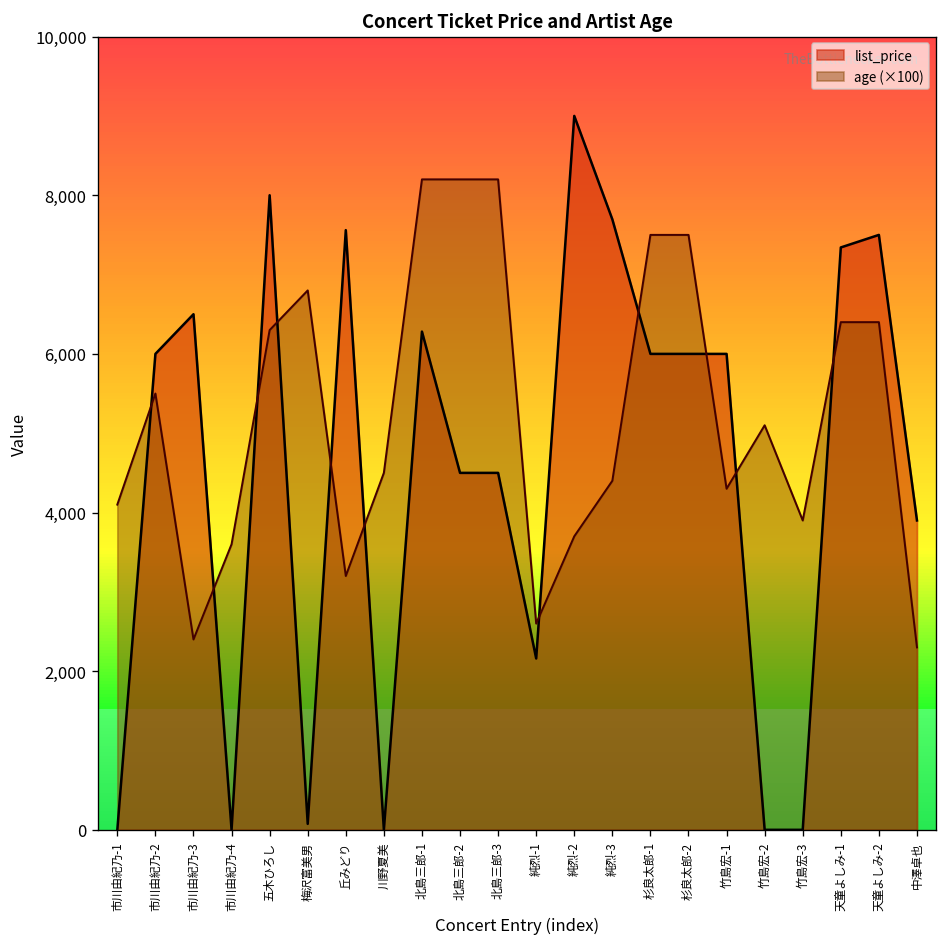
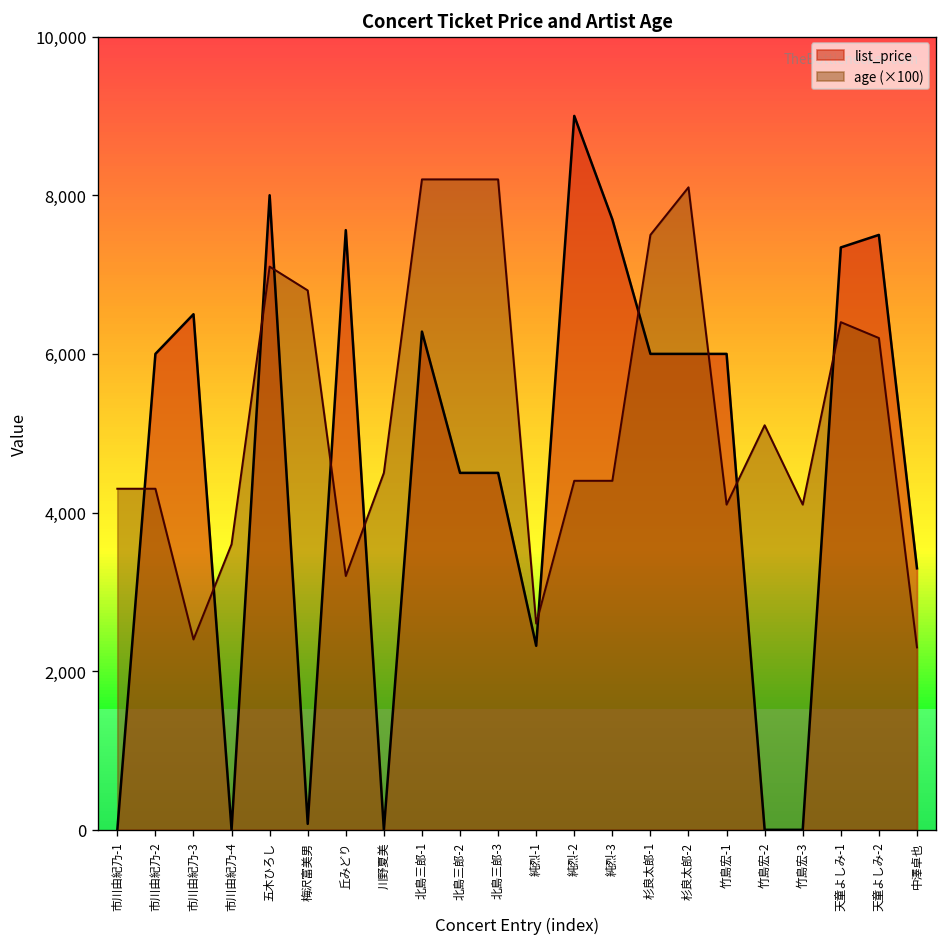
age (×100), 市川由紀乃-1: 4,100 -> 4,300
age (×100), 市川由紀乃-2: 5,500 -> 4,300
age (×100), 五木ひろし: 6,300 -> 7,100
list_price, 純烈-1: 2,200 -> 2,300
age (×100), 純烈-2: 3,700 -> 4,400
age (×100), 杉良太郎-2: 7,500 -> 8,100
age (×100), 竹島宏-1: 4,300 -> 4,100
age (×100), 竹島宏-3: 3,900 -> 4,100
age (×100), 天童よしみ-2: 6,400 -> 6,200
list_price, 中澤卓也: 3,900 -> 3,300
